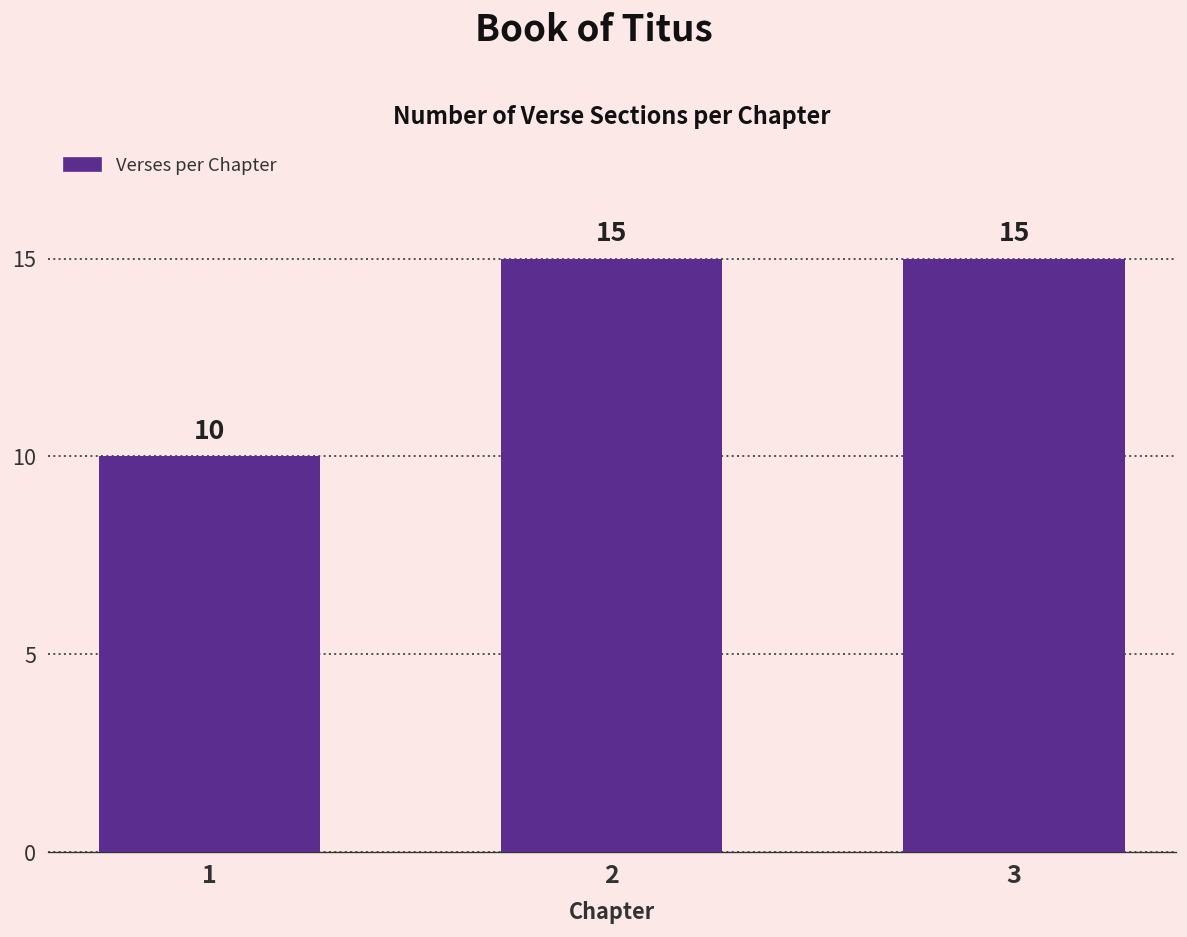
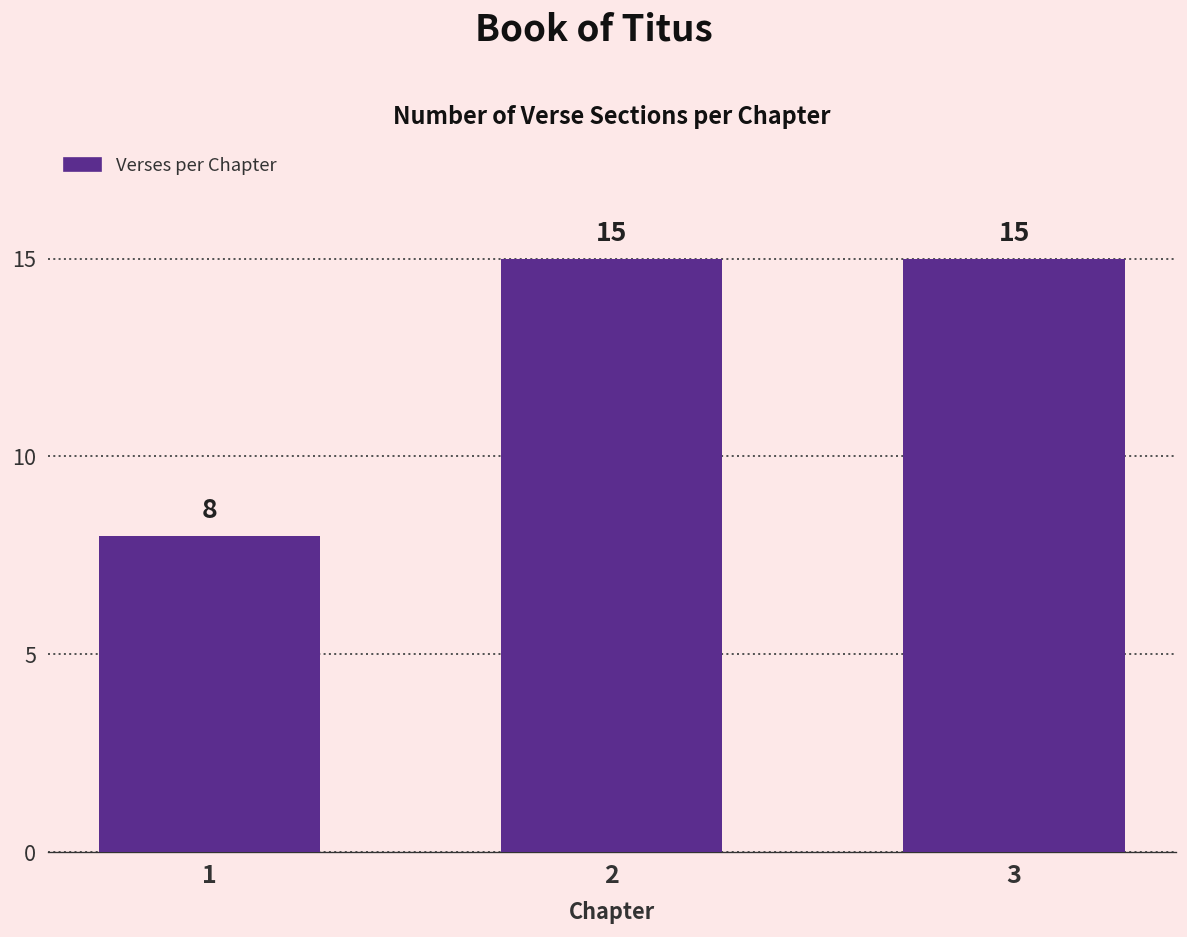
1: 10 -> 8
